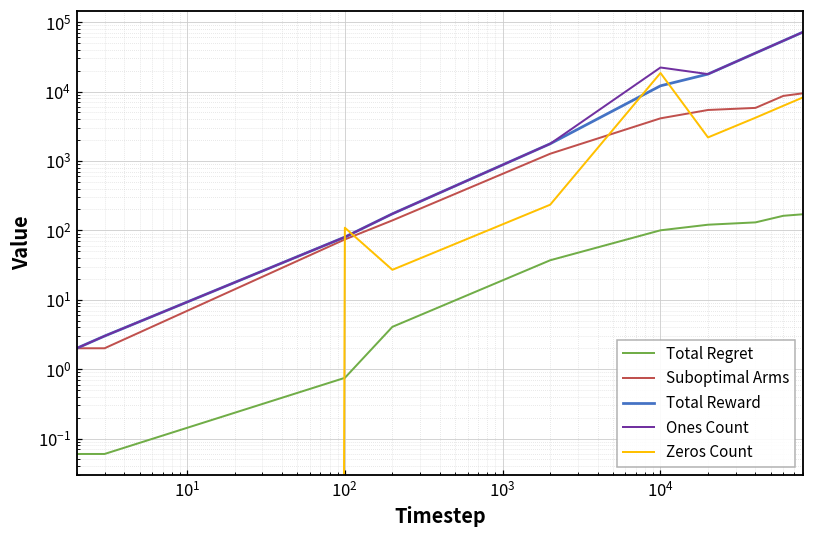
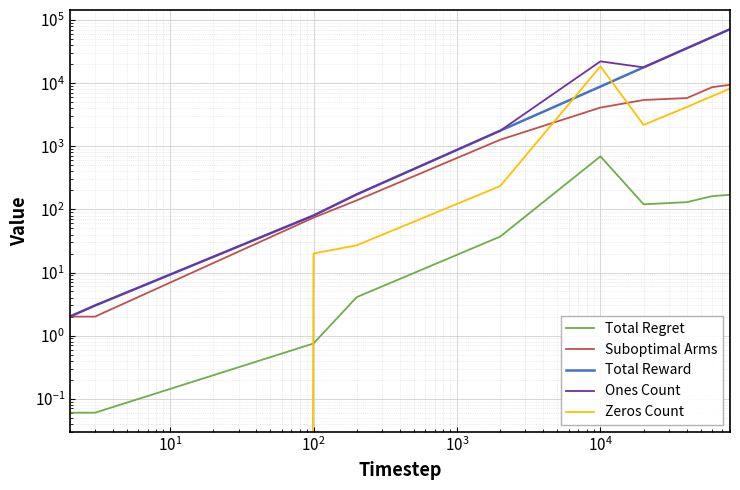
Zeros Count, 10^2: 110 -> 20
Total Regret, 10^4: 100 -> 700
Total Reward, 10^4: 12000 -> 9000
